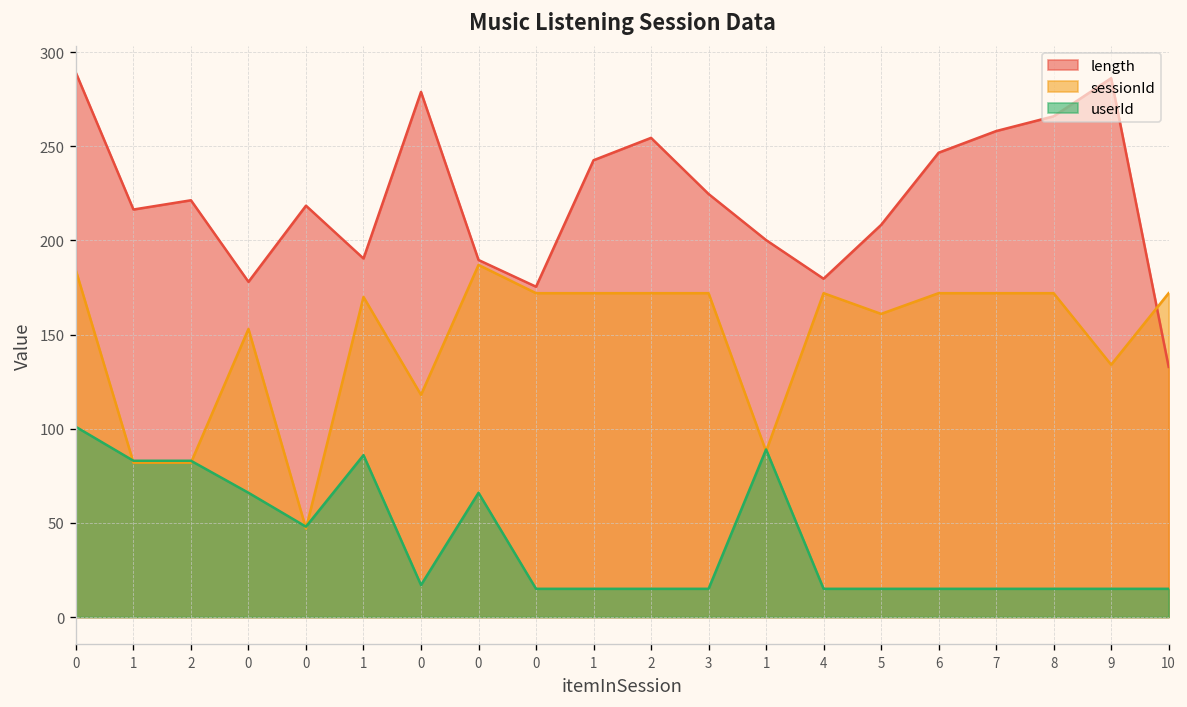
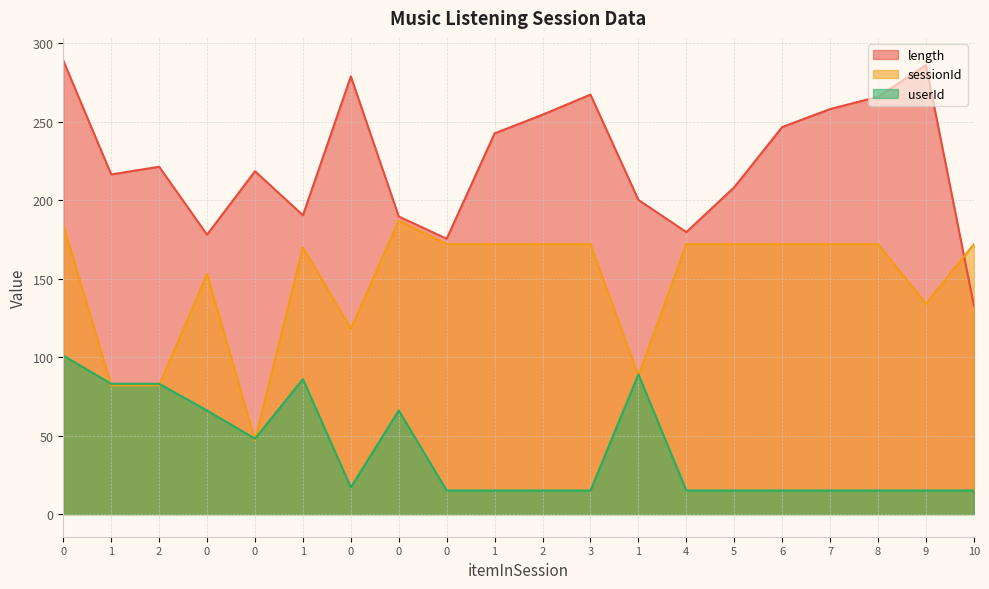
length, 3: 225 -> 267
sessionId, 5: 161 -> 172
